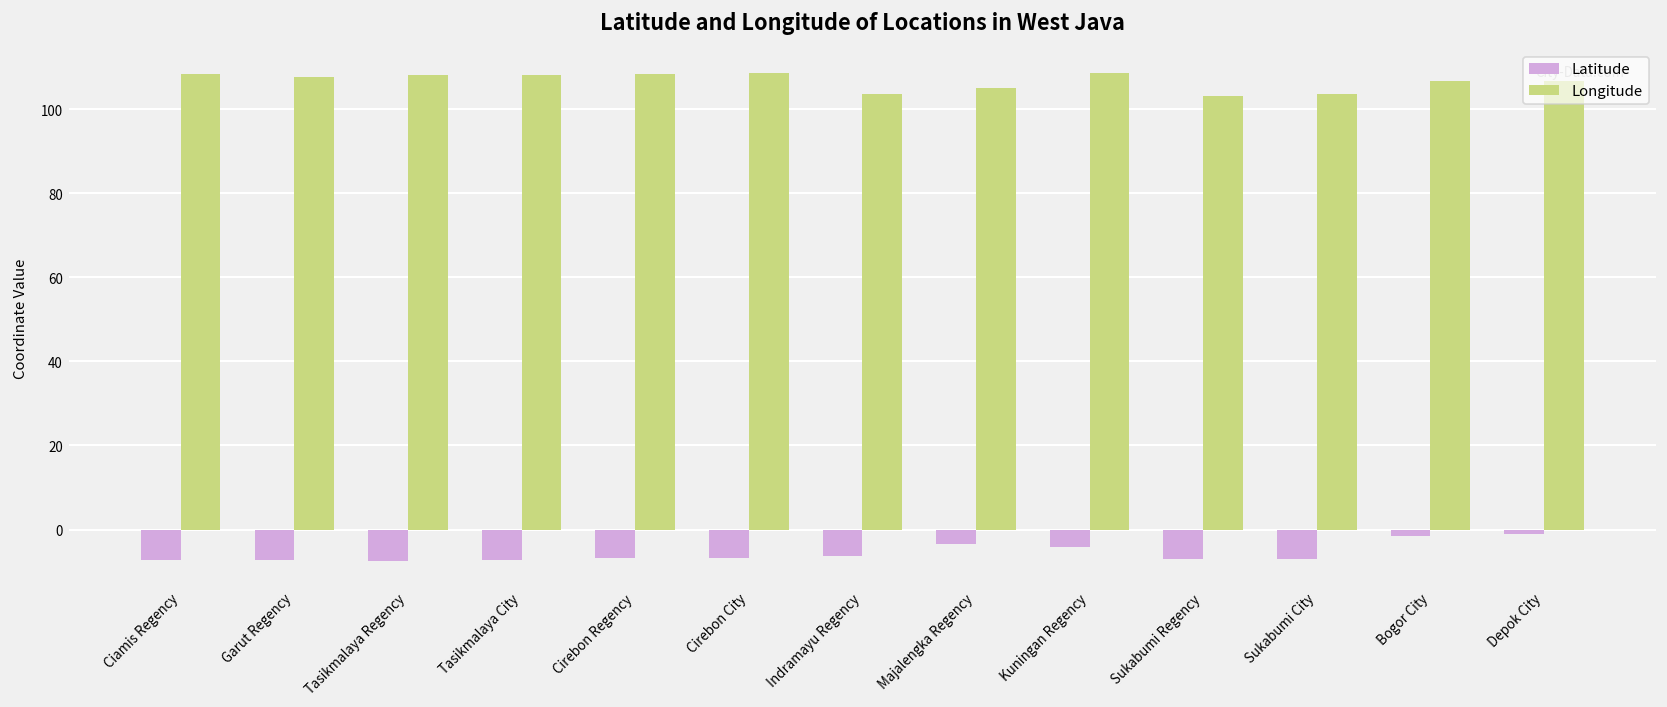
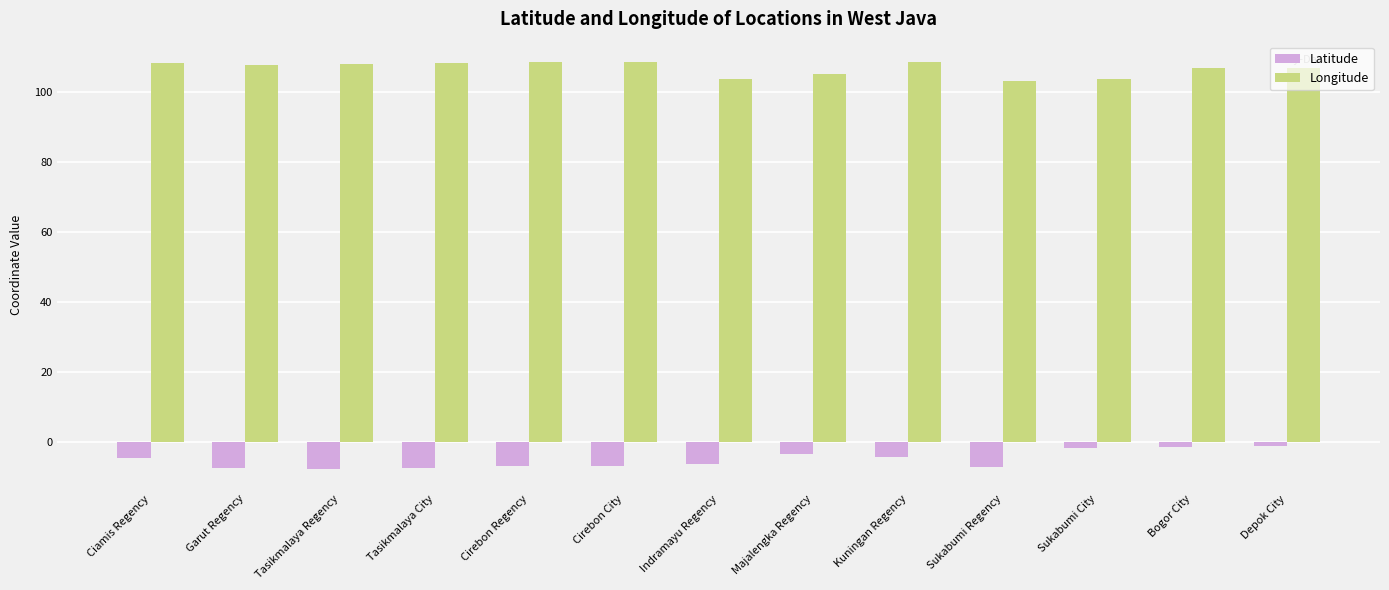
Latitude, Ciamis Regency: -7 -> -4
Latitude, Sukabumi City: -7 -> -2
